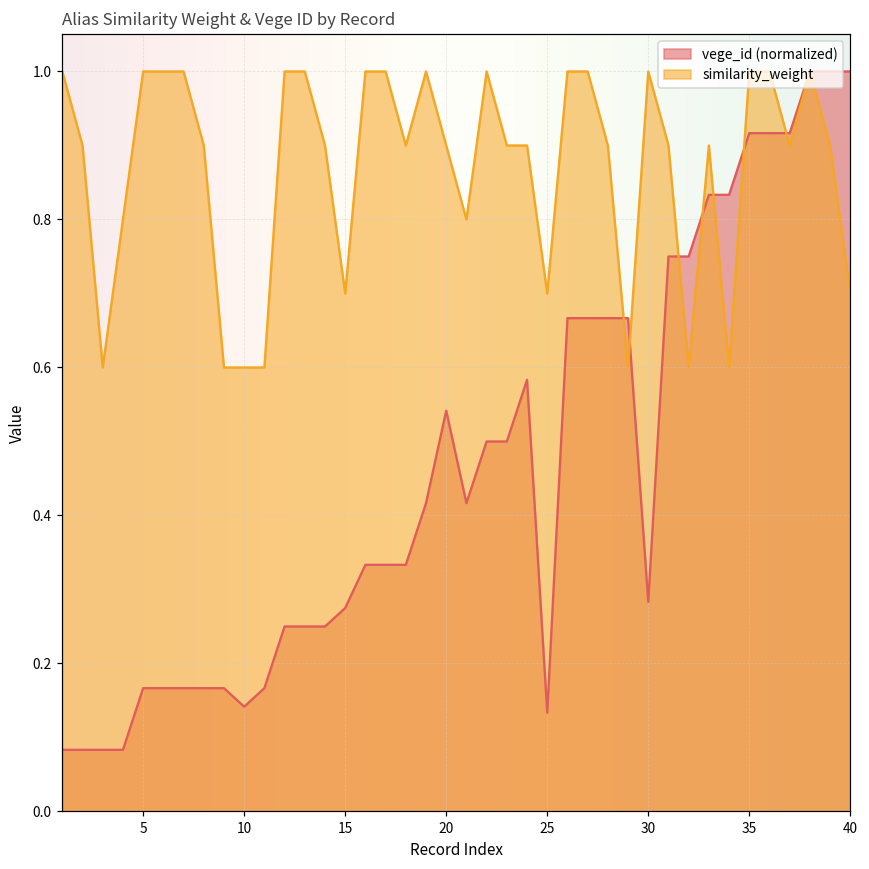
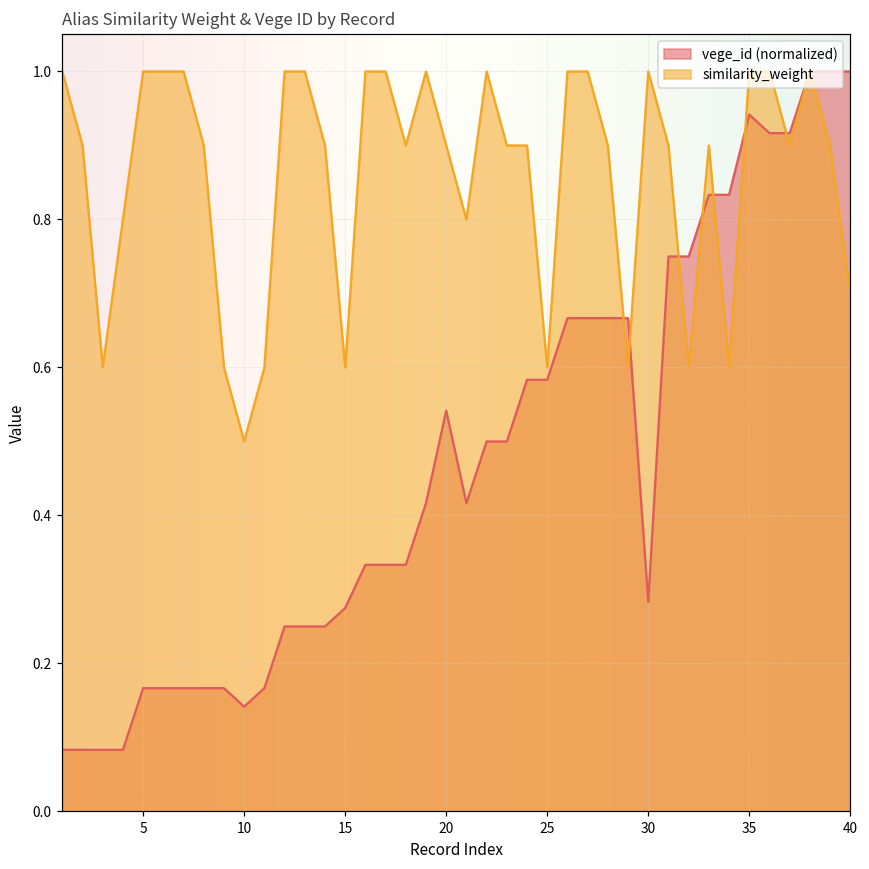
similarity_weight, 10: 0.6 -> 0.5
similarity_weight, 15: 0.7 -> 0.6
vege_id (normalized), 25: 0.13 -> 0.58
similarity_weight, 25: 0.7 -> 0.6
vege_id (normalized), 35: 0.92 -> 0.94
